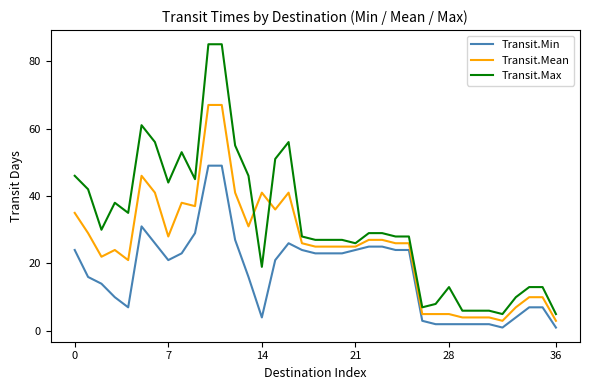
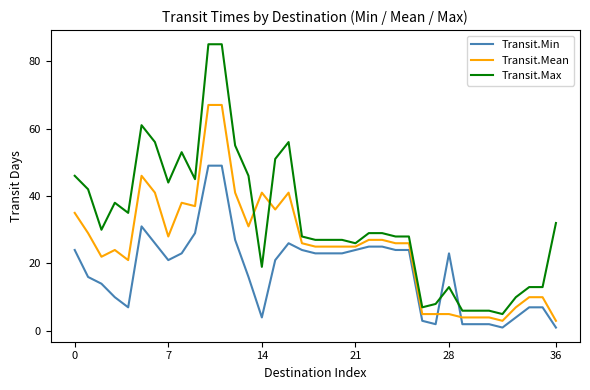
Transit.Min, 28: 2 -> 23
Transit.Max, 36: 5 -> 32
